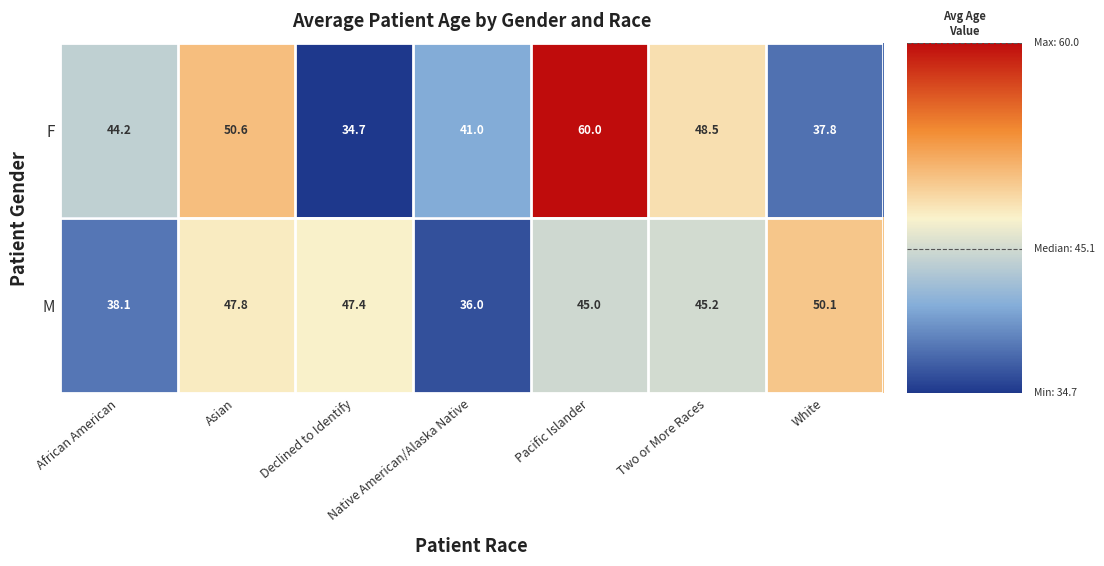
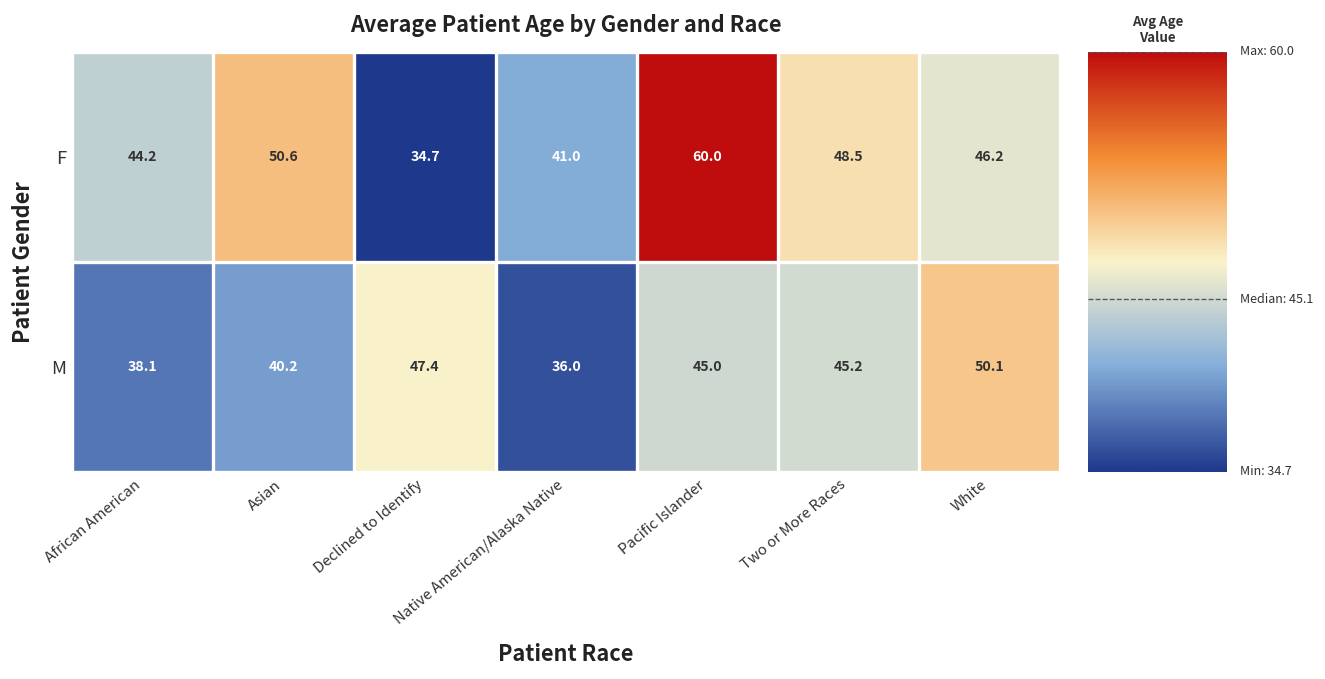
F, White: 37.8 -> 46.2
M, Asian: 47.8 -> 40.2
